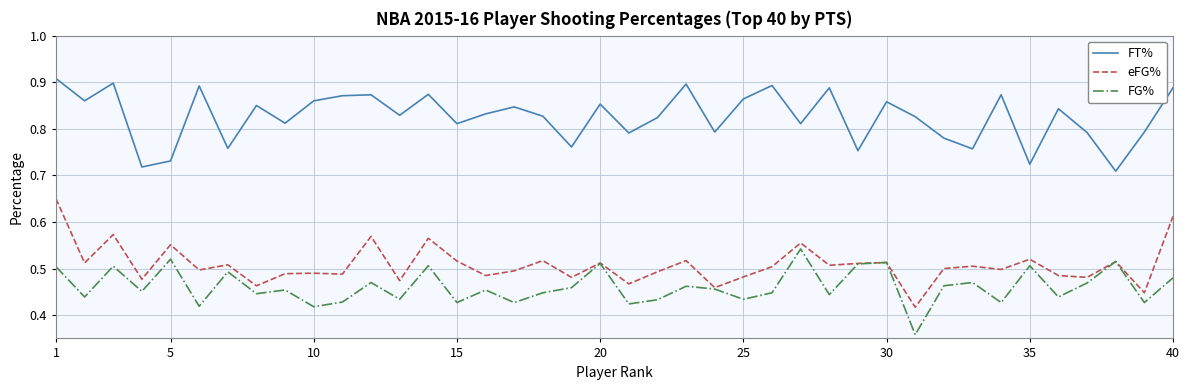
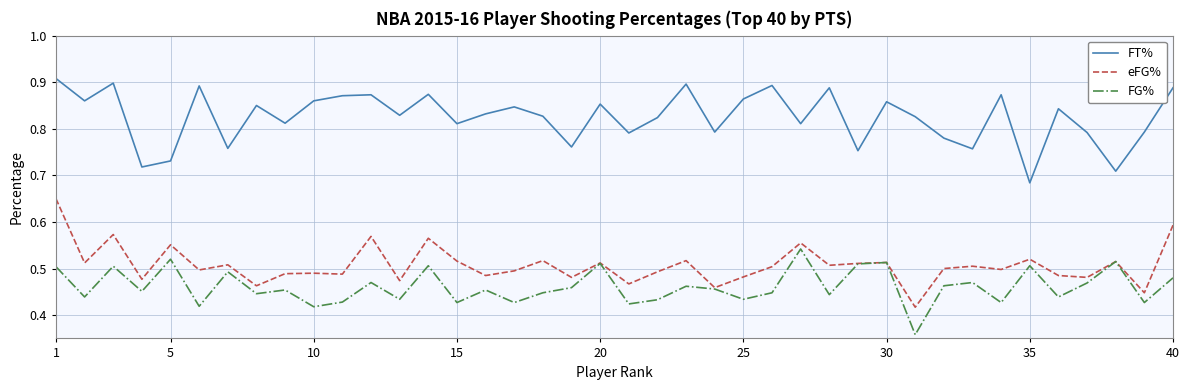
FT%, 35: 0.72 -> 0.68
eFG%, 40: 0.61 -> 0.59
